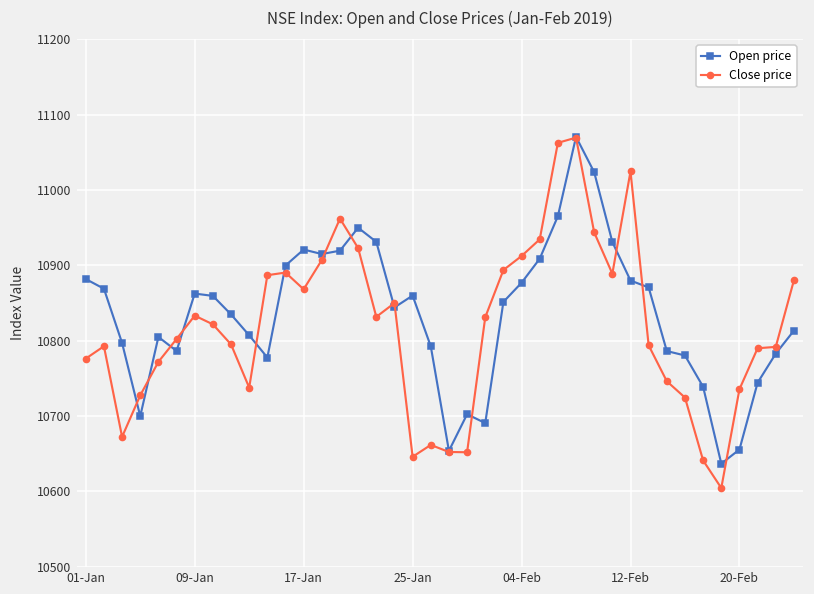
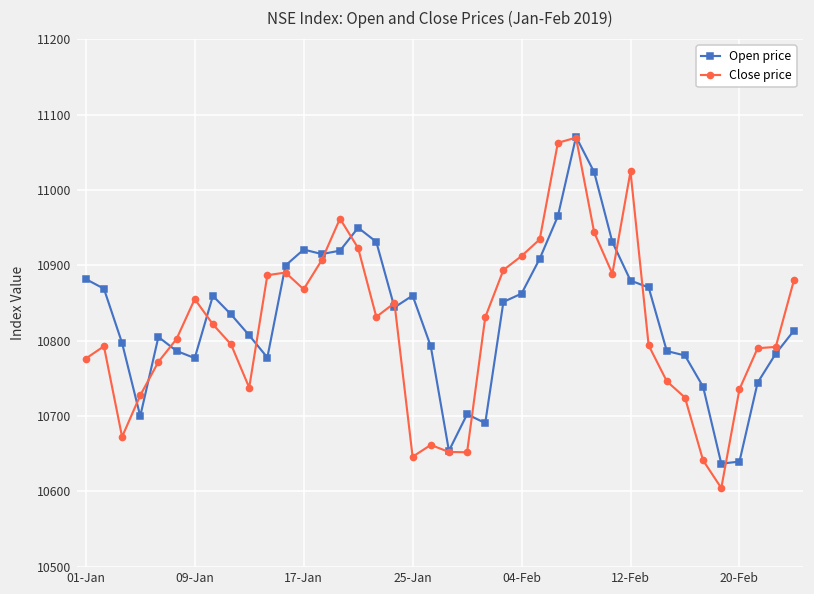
Open price, 09-Jan: 10860 -> 10780
Close price, 09-Jan: 10830 -> 10860
Open price, 04-Feb: 10880 -> 10860
Open price, 20-Feb: 10660 -> 10640
